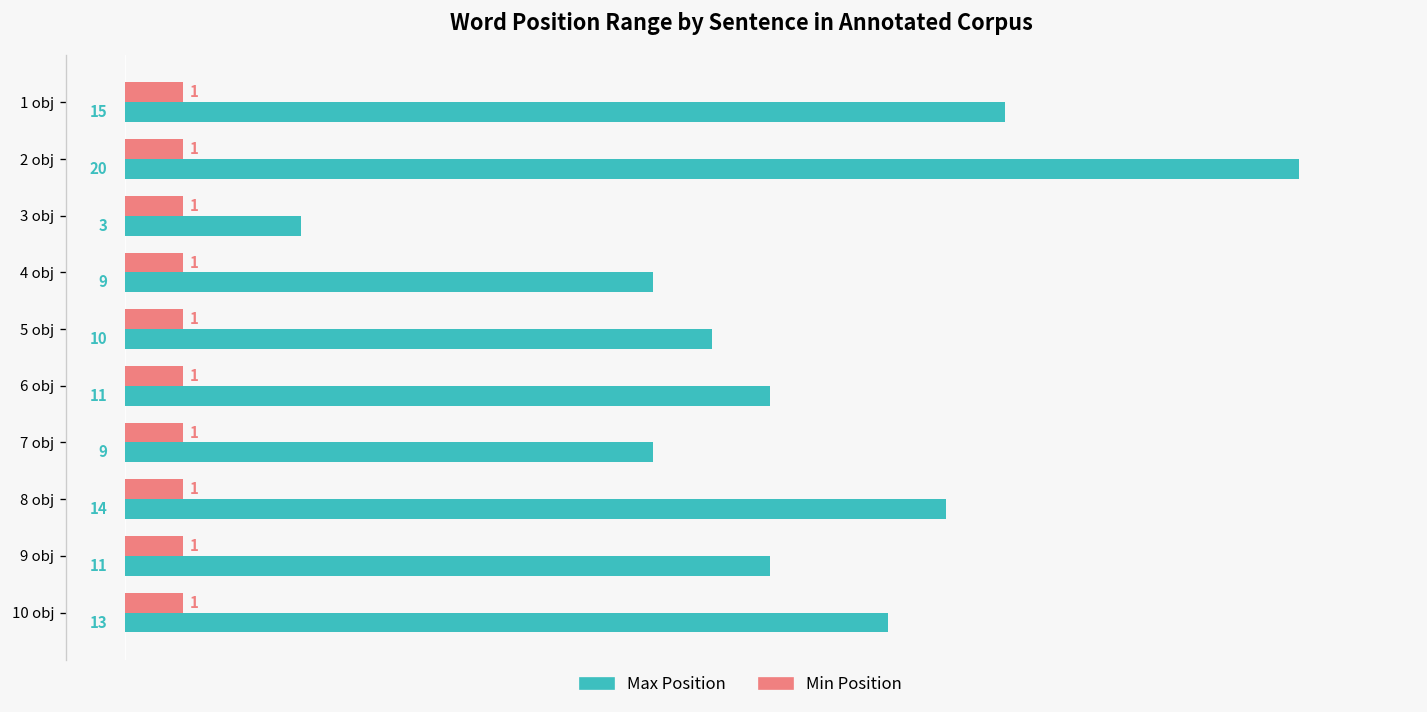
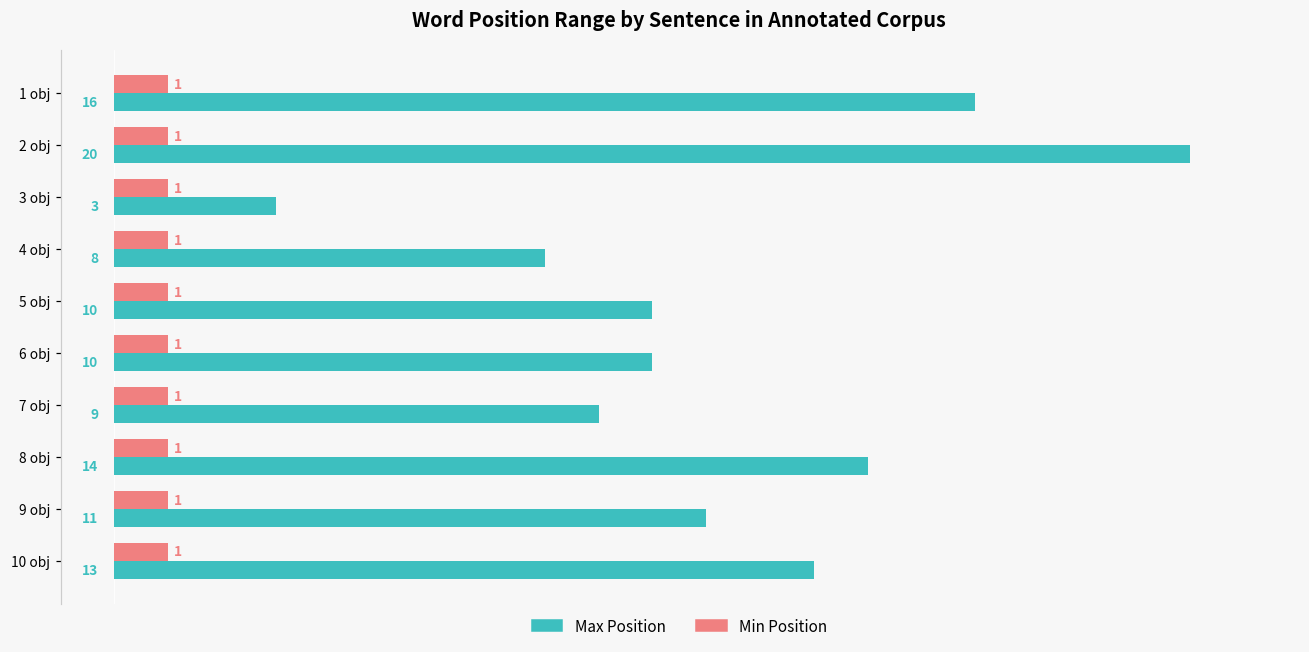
Max Position, 1 obj: 15 -> 16
Max Position, 4 obj: 9 -> 8
Max Position, 6 obj: 11 -> 10
